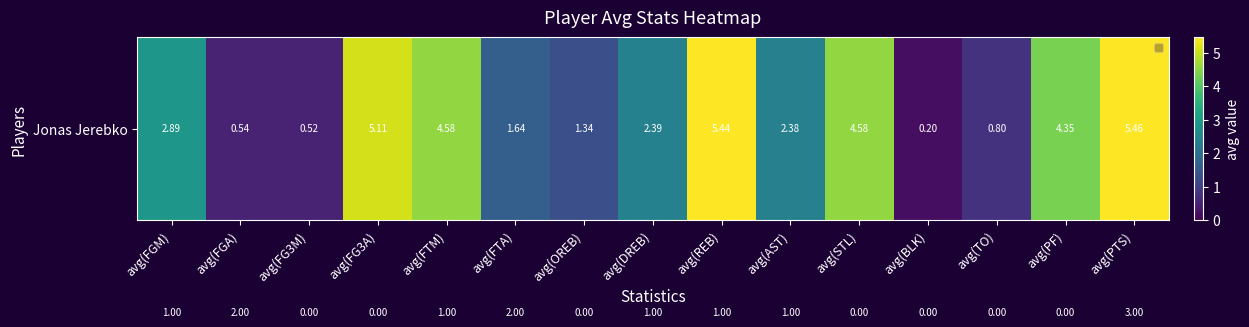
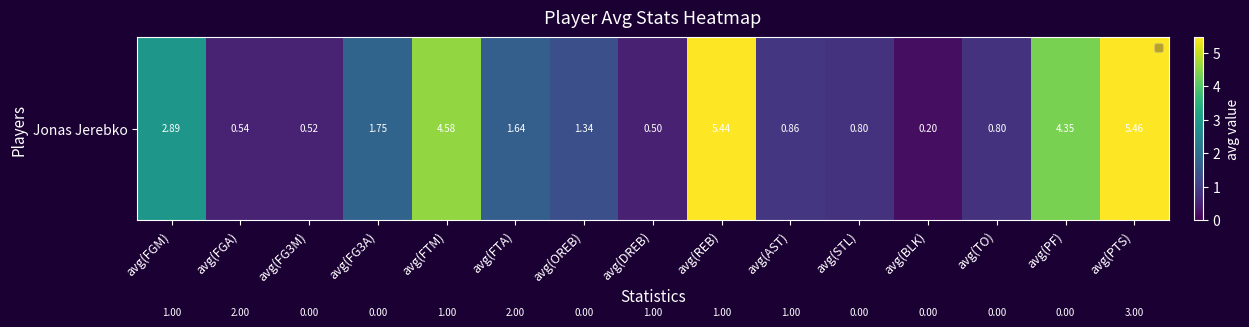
Jonas Jerebko, avg(FG3A): 5.11 -> 1.75
Jonas Jerebko, avg(DREB): 2.39 -> 0.50
Jonas Jerebko, avg(AST): 2.38 -> 0.86
Jonas Jerebko, avg(STL): 4.58 -> 0.80
